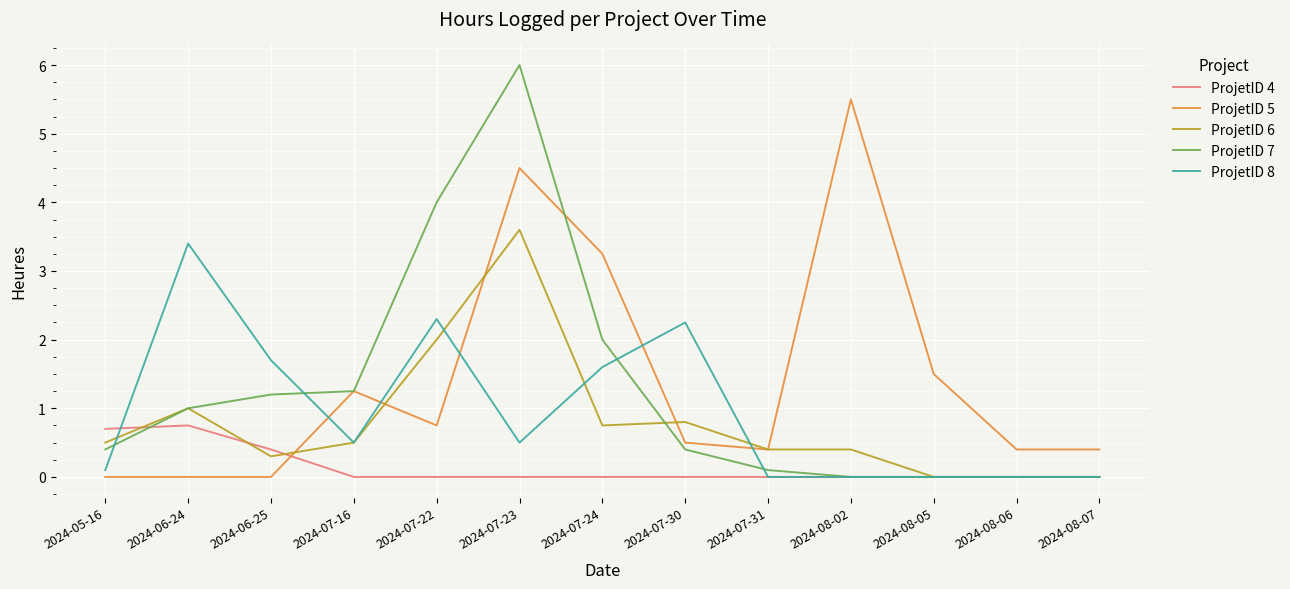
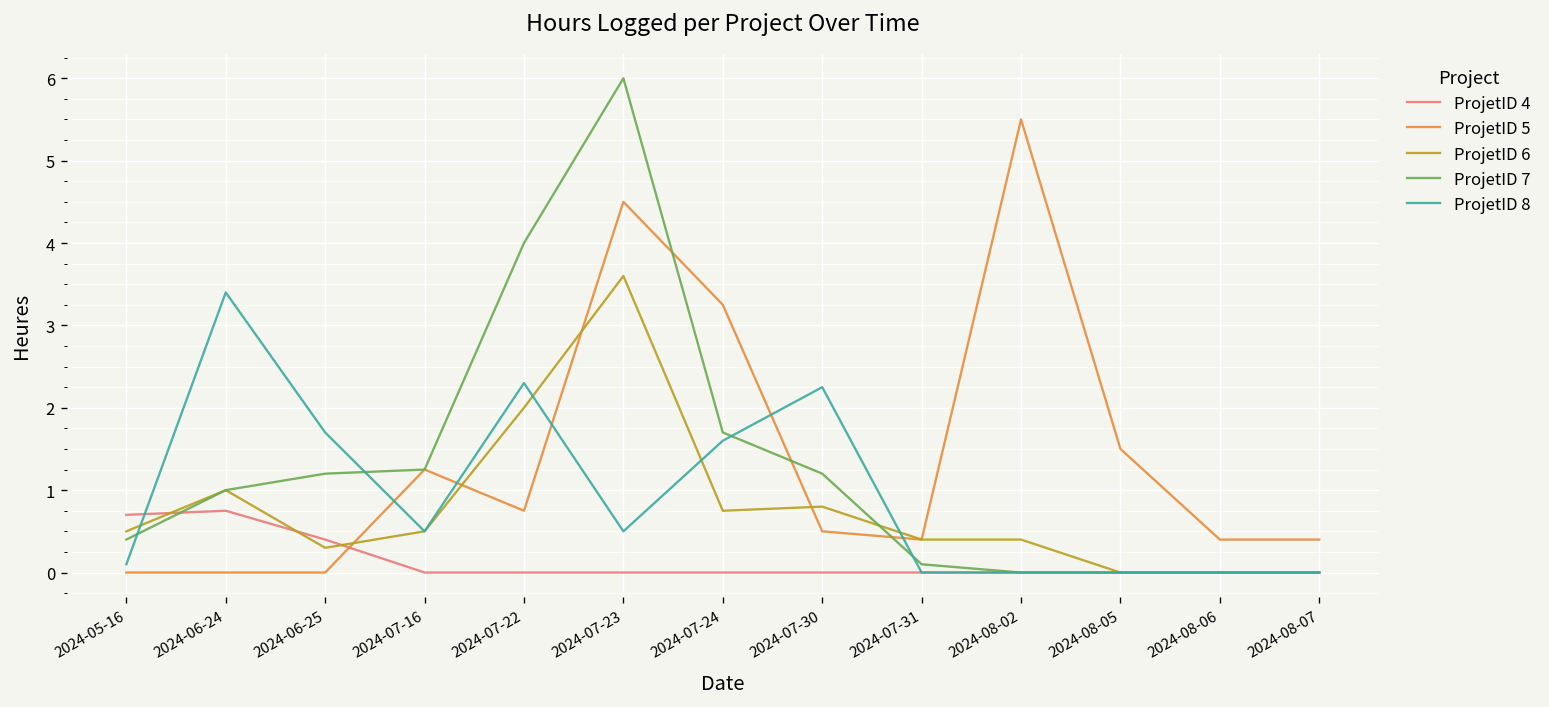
ProjetID 7, 2024-07-24: 2.0 -> 1.7
ProjetID 7, 2024-07-30: 0.4 -> 1.2
